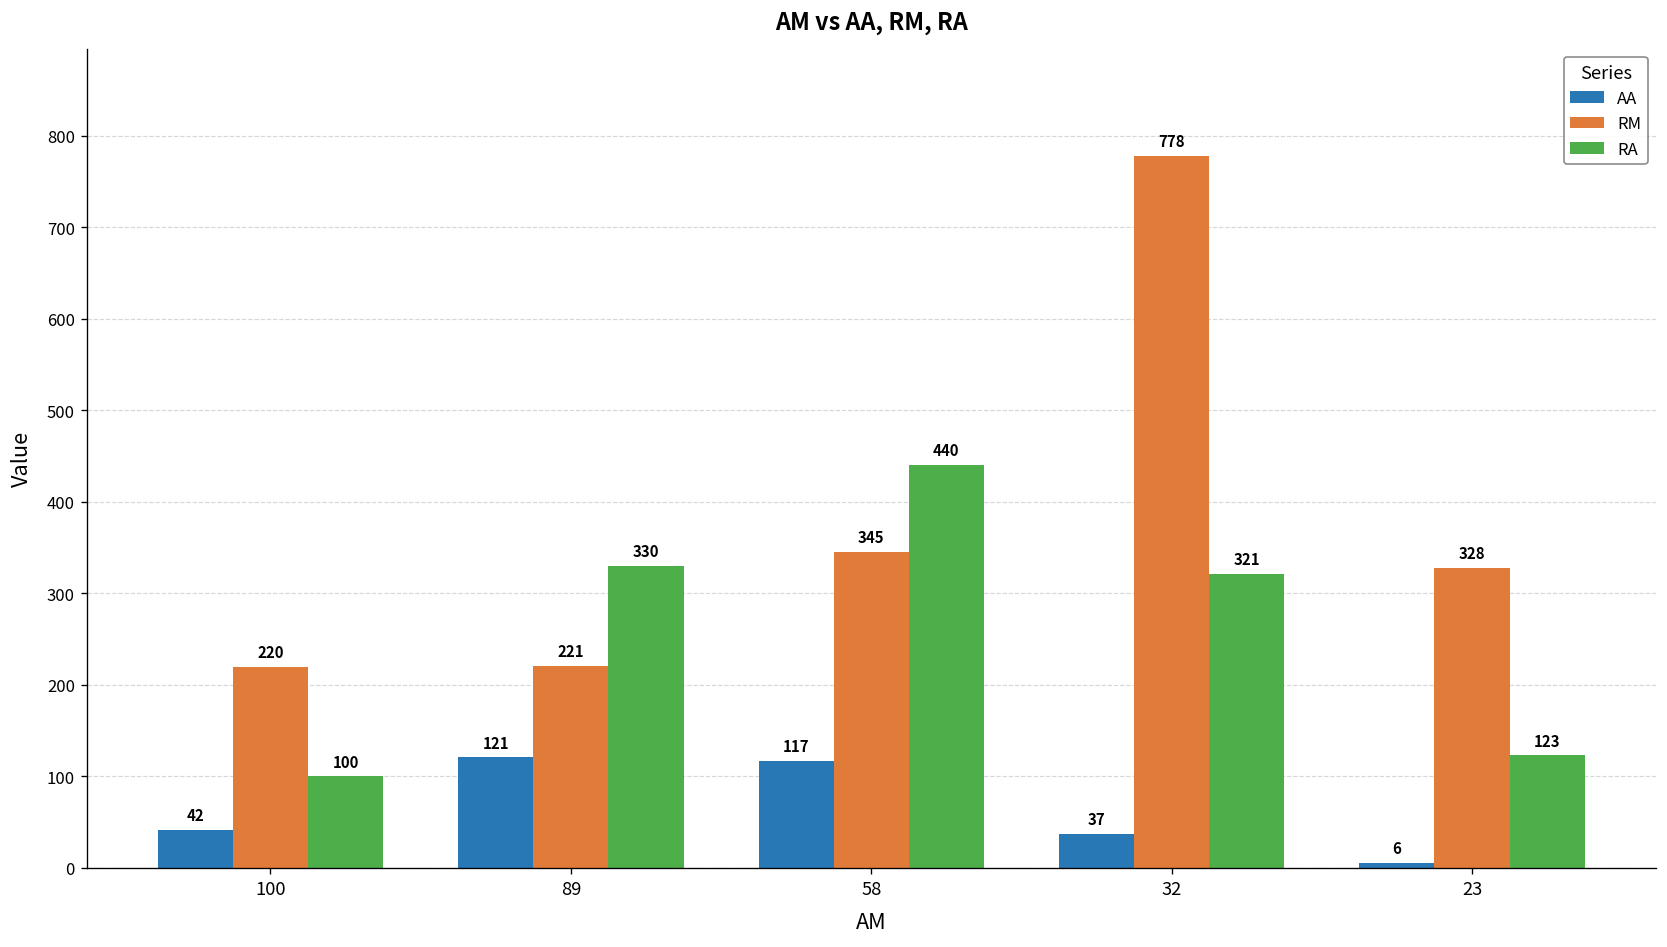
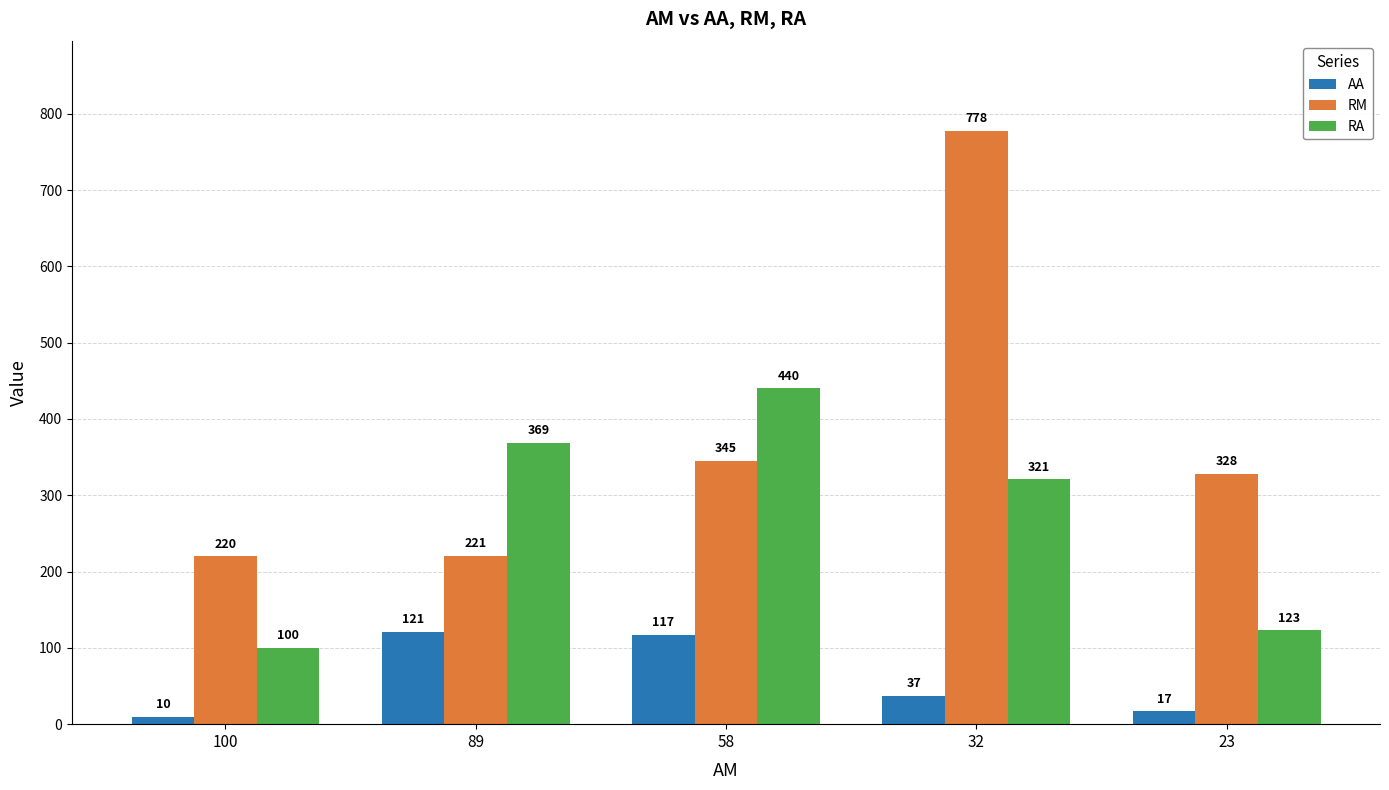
AA, 100: 42 -> 10
RA, 89: 330 -> 369
AA, 23: 6 -> 17
